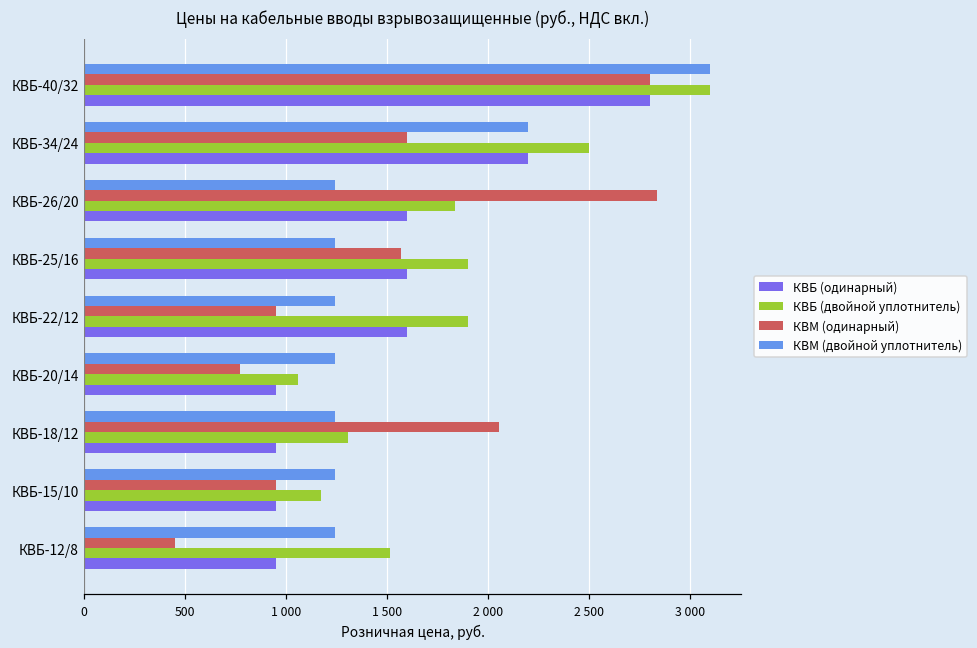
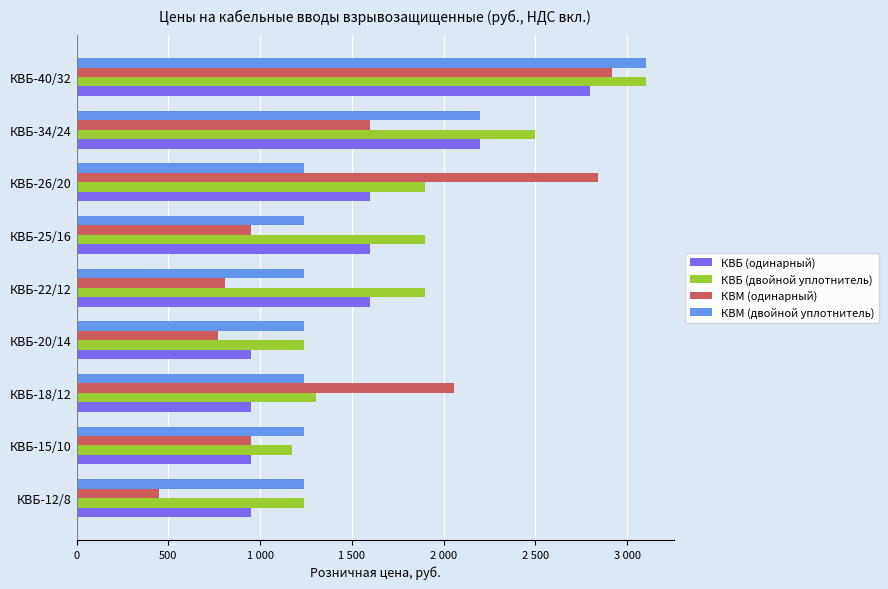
КВМ (одинарный), КВБ-40/32: 2800 -> 2920
КВБ (двойной уплотнитель), КВБ-26/20: 1840 -> 1900
КВМ (одинарный), КВБ-25/16: 1570 -> 950
КВМ (одинарный), КВБ-22/12: 950 -> 810
КВБ (двойной уплотнитель), КВБ-20/14: 1060 -> 1240
КВБ (двойной уплотнитель), КВБ-12/8: 1510 -> 1240
